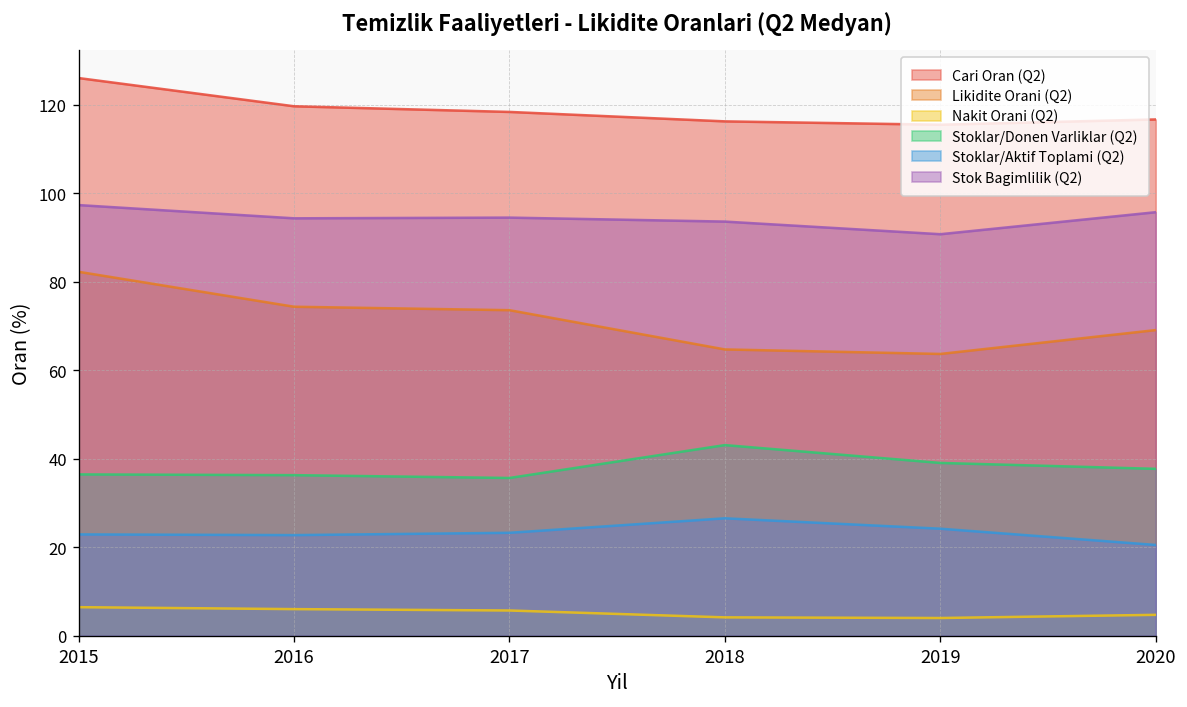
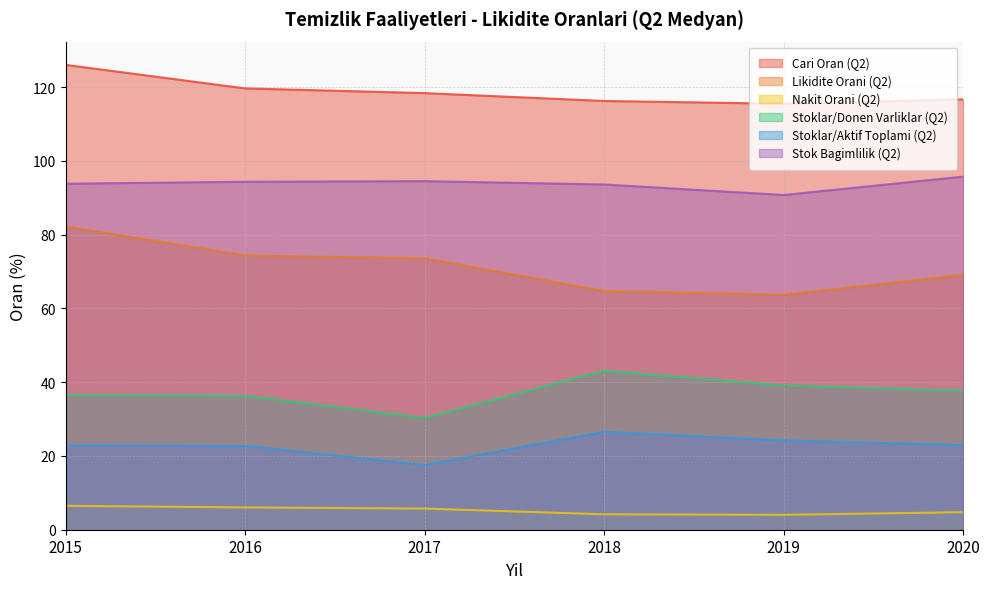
Stok Bagimlilik (Q2), 2015: 97 -> 94
Stoklar/Donen Varliklar (Q2), 2017: 36 -> 30
Stoklar/Aktif Toplami (Q2), 2017: 23 -> 18
Stoklar/Aktif Toplami (Q2), 2020: 21 -> 23
